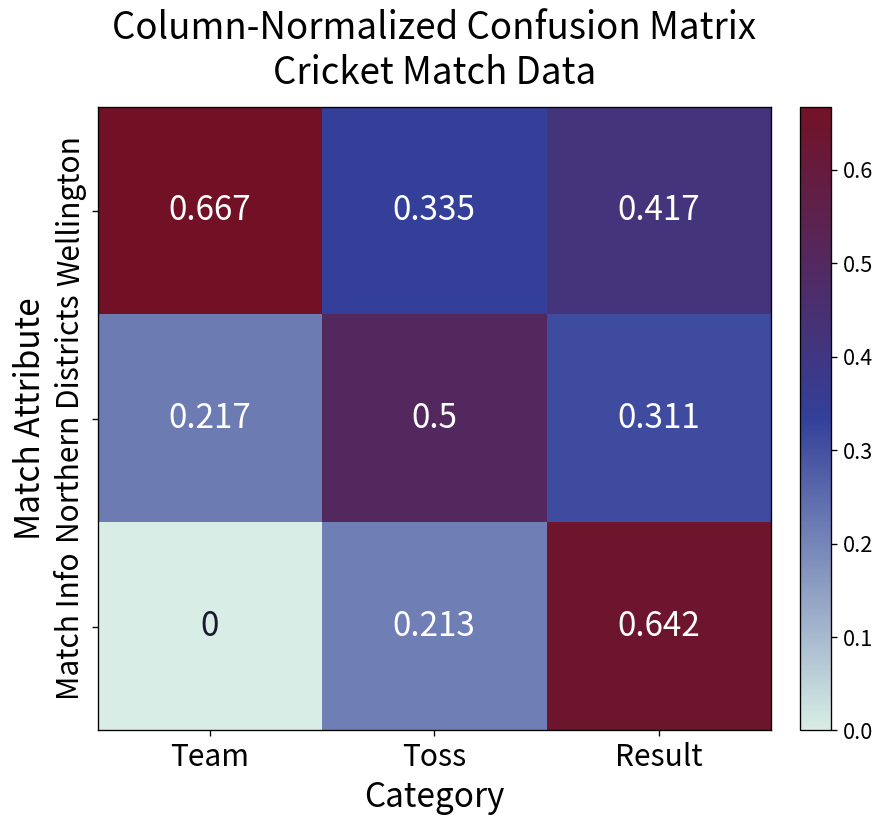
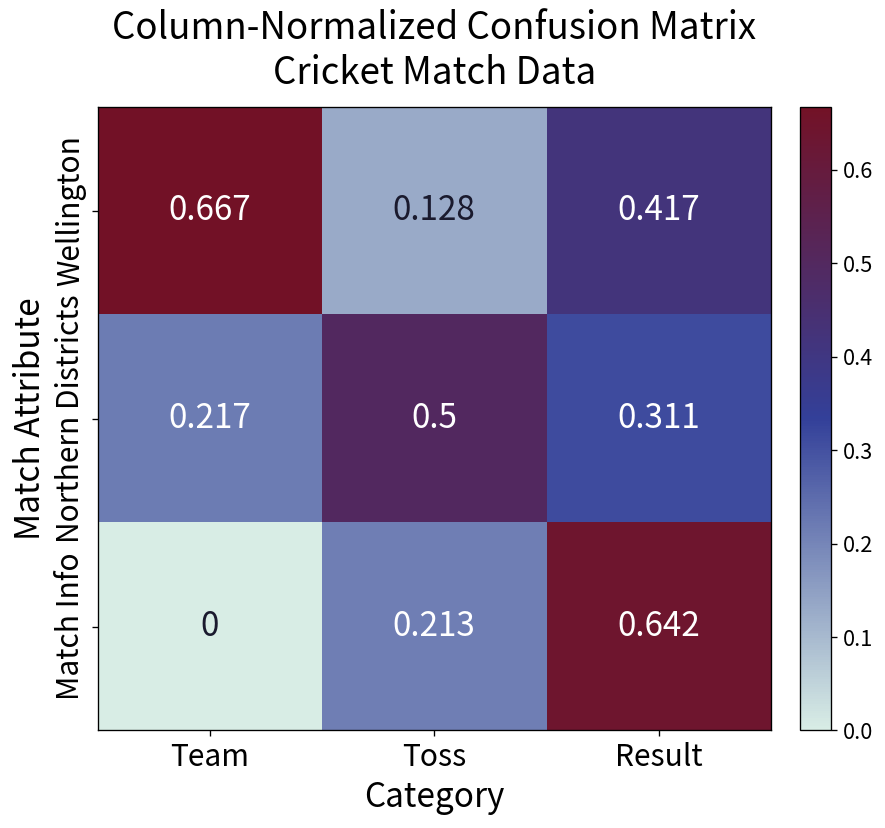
Wellington, Toss: 0.335 -> 0.128
